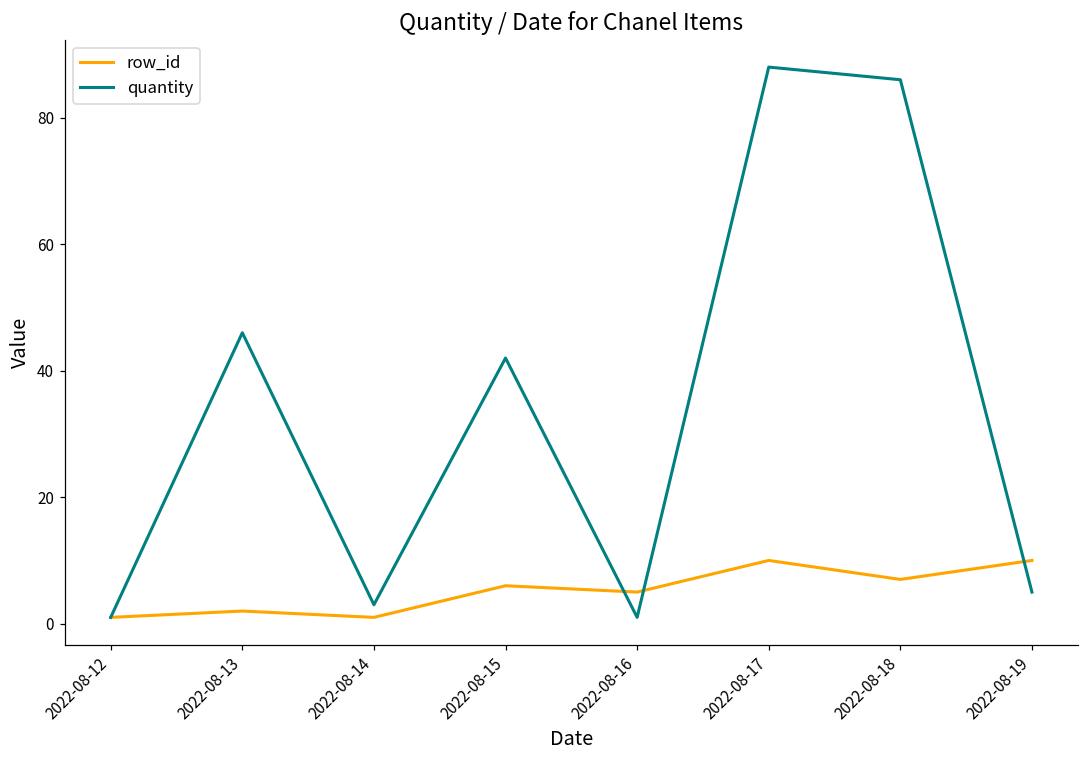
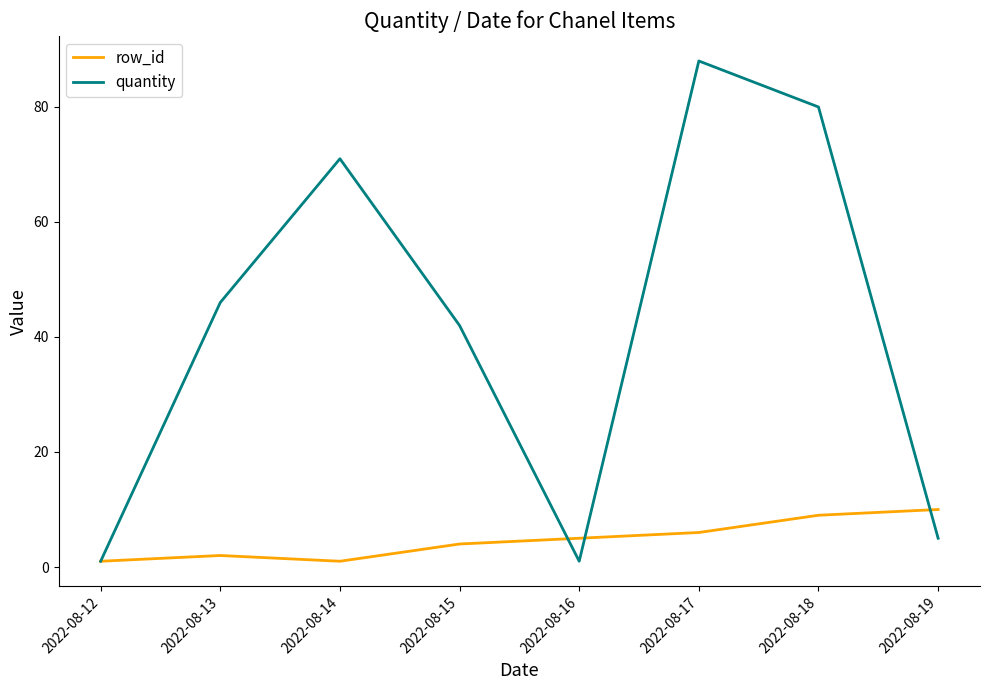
quantity, 2022-08-14: 3 -> 71
row_id, 2022-08-15: 6 -> 4
row_id, 2022-08-17: 10 -> 6
row_id, 2022-08-18: 7 -> 9
quantity, 2022-08-18: 86 -> 80
